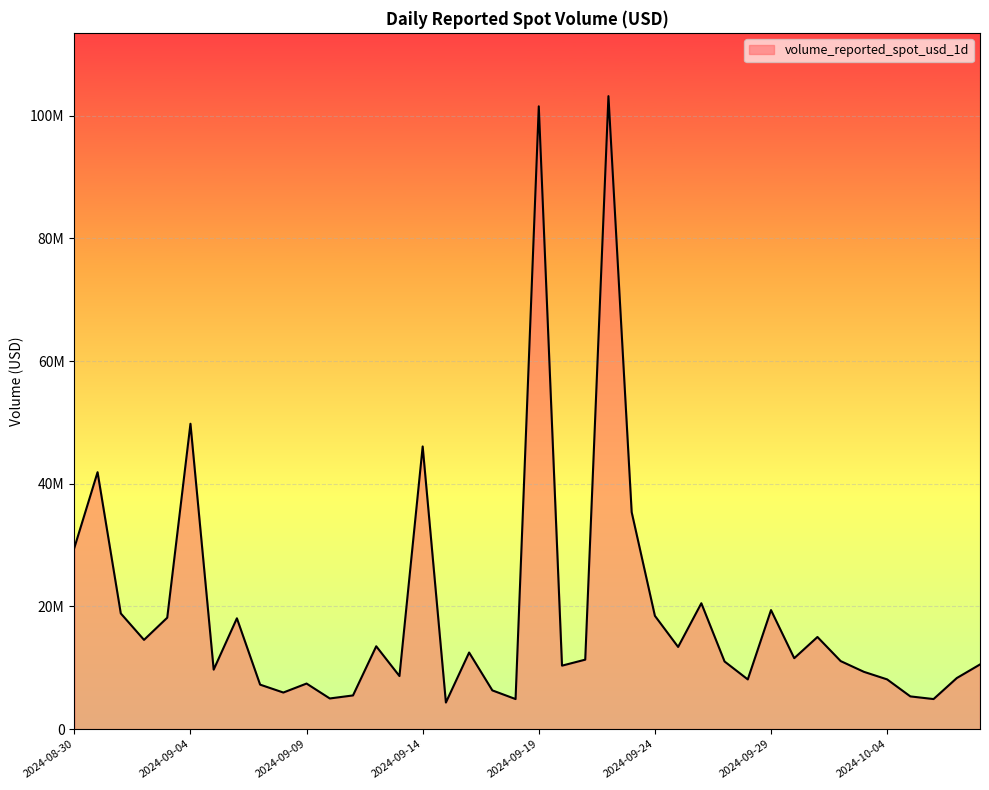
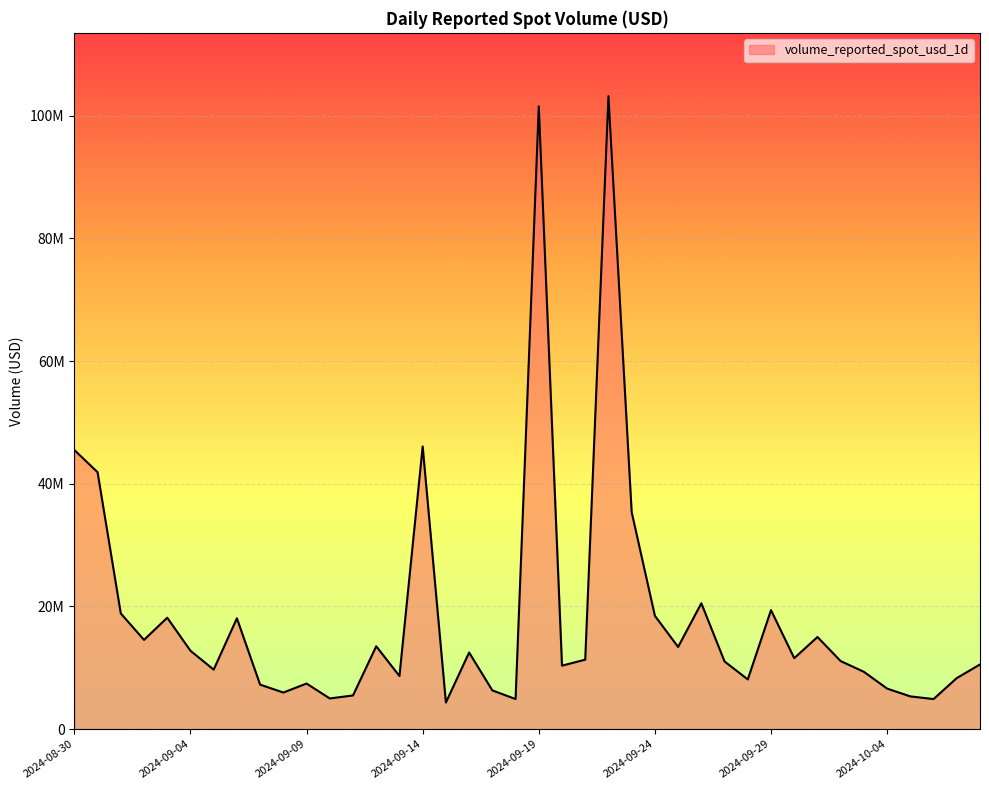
2024-08-30: 30000000 -> 45000000
2024-09-04: 50000000 -> 13000000
2024-10-04: 8000000 -> 7000000
